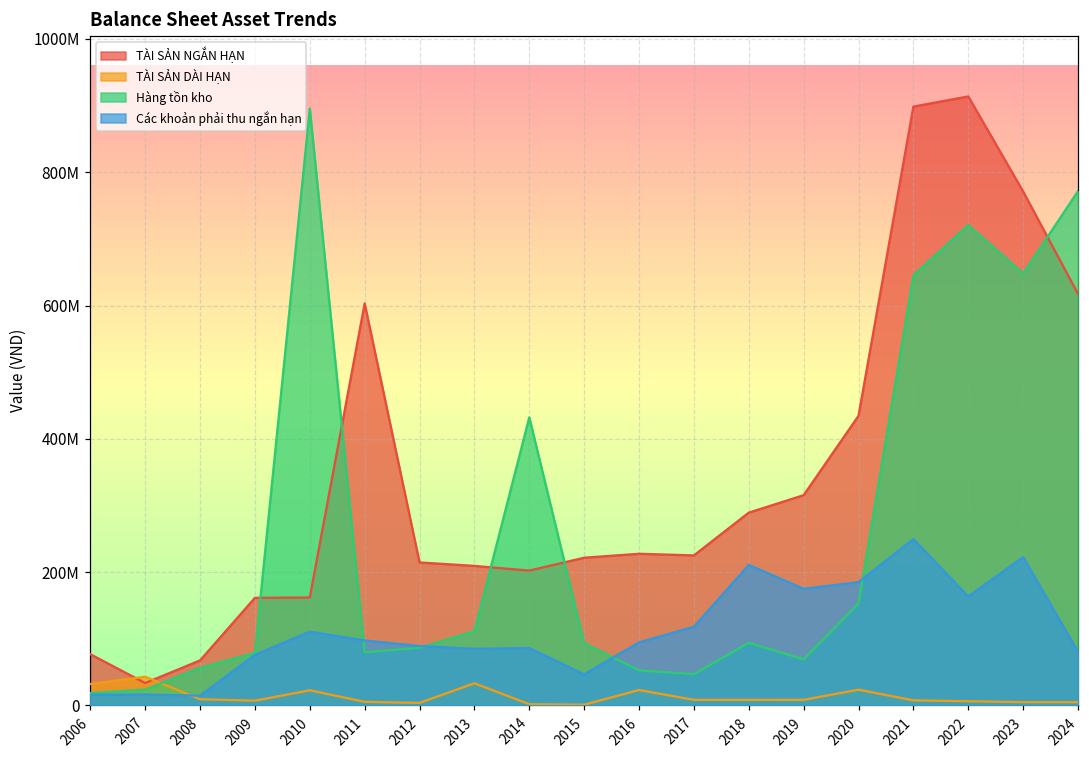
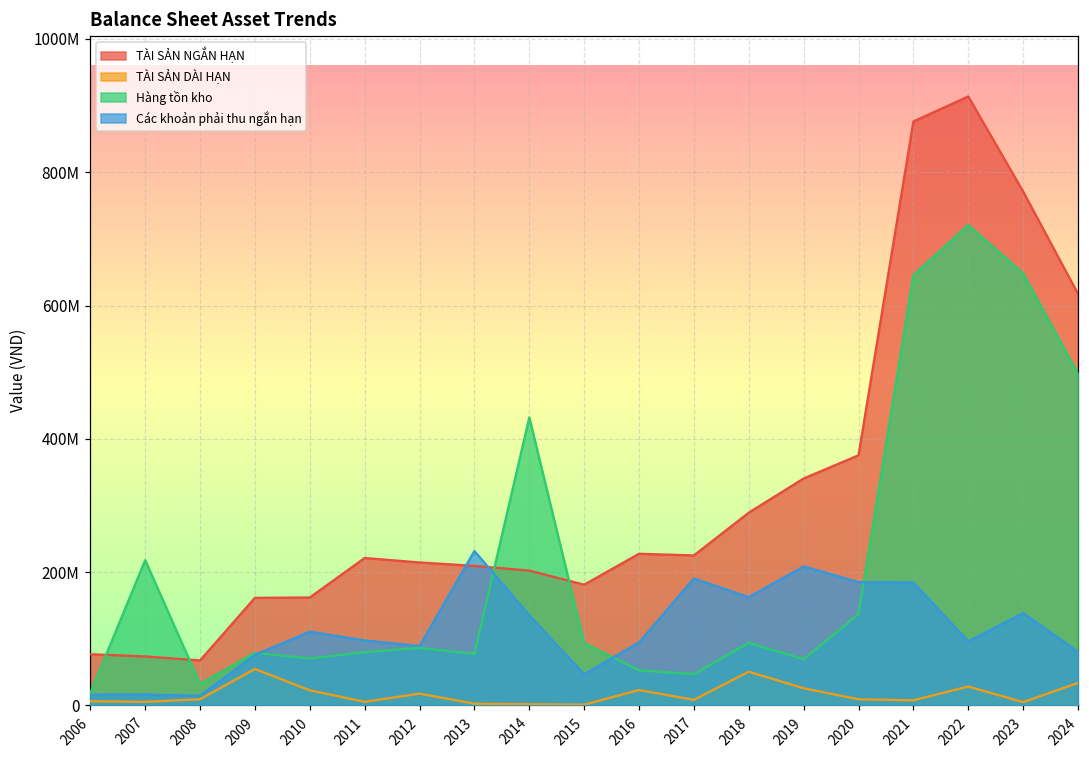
TÀI SẢN DÀI HẠN, 2006: 30000000 -> 10000000
TÀI SẢN NGẮN HẠN, 2007: 30000000 -> 70000000
TÀI SẢN DÀI HẠN, 2007: 40000000 -> 10000000
Hàng tồn kho, 2007: 20000000 -> 220000000
Hàng tồn kho, 2008: 60000000 -> 30000000
TÀI SẢN DÀI HẠN, 2009: 10000000 -> 50000000
Hàng tồn kho, 2010: 900000000 -> 70000000
TÀI SẢN NGẮN HẠN, 2011: 600000000 -> 220000000
TÀI SẢN DÀI HẠN, 2012: 0 -> 20000000
TÀI SẢN DÀI HẠN, 2013: 30000000 -> 0
Hàng tồn kho, 2013: 110000000 -> 80000000
Các khoản phải thu ngắn hạn, 2013: 80000000 -> 230000000
Các khoản phải thu ngắn hạn, 2014: 90000000 -> 140000000
TÀI SẢN NGẮN HẠN, 2015: 220000000 -> 180000000
Các khoản phải thu ngắn hạn, 2017: 120000000 -> 190000000
TÀI SẢN DÀI HẠN, 2018: 10000000 -> 50000000
Các khoản phải thu ngắn hạn, 2018: 210000000 -> 160000000
TÀI SẢN NGẮN HẠN, 2019: 320000000 -> 340000000
TÀI SẢN DÀI HẠN, 2019: 10000000 -> 30000000
Các khoản phải thu ngắn hạn, 2019: 170000000 -> 210000000
TÀI SẢN NGẮN HẠN, 2020: 430000000 -> 380000000
TÀI SẢN DÀI HẠN, 2020: 20000000 -> 10000000
Hàng tồn kho, 2020: 150000000 -> 140000000
TÀI SẢN NGẮN HẠN, 2021: 900000000 -> 880000000
Các khoản phải thu ngắn hạn, 2021: 250000000 -> 180000000
TÀI SẢN DÀI HẠN, 2022: 10000000 -> 30000000
Các khoản phải thu ngắn hạn, 2022: 160000000 -> 100000000
Các khoản phải thu ngắn hạn, 2023: 220000000 -> 140000000
TÀI SẢN DÀI HẠN, 2024: 0 -> 30000000
Hàng tồn kho, 2024: 770000000 -> 500000000
